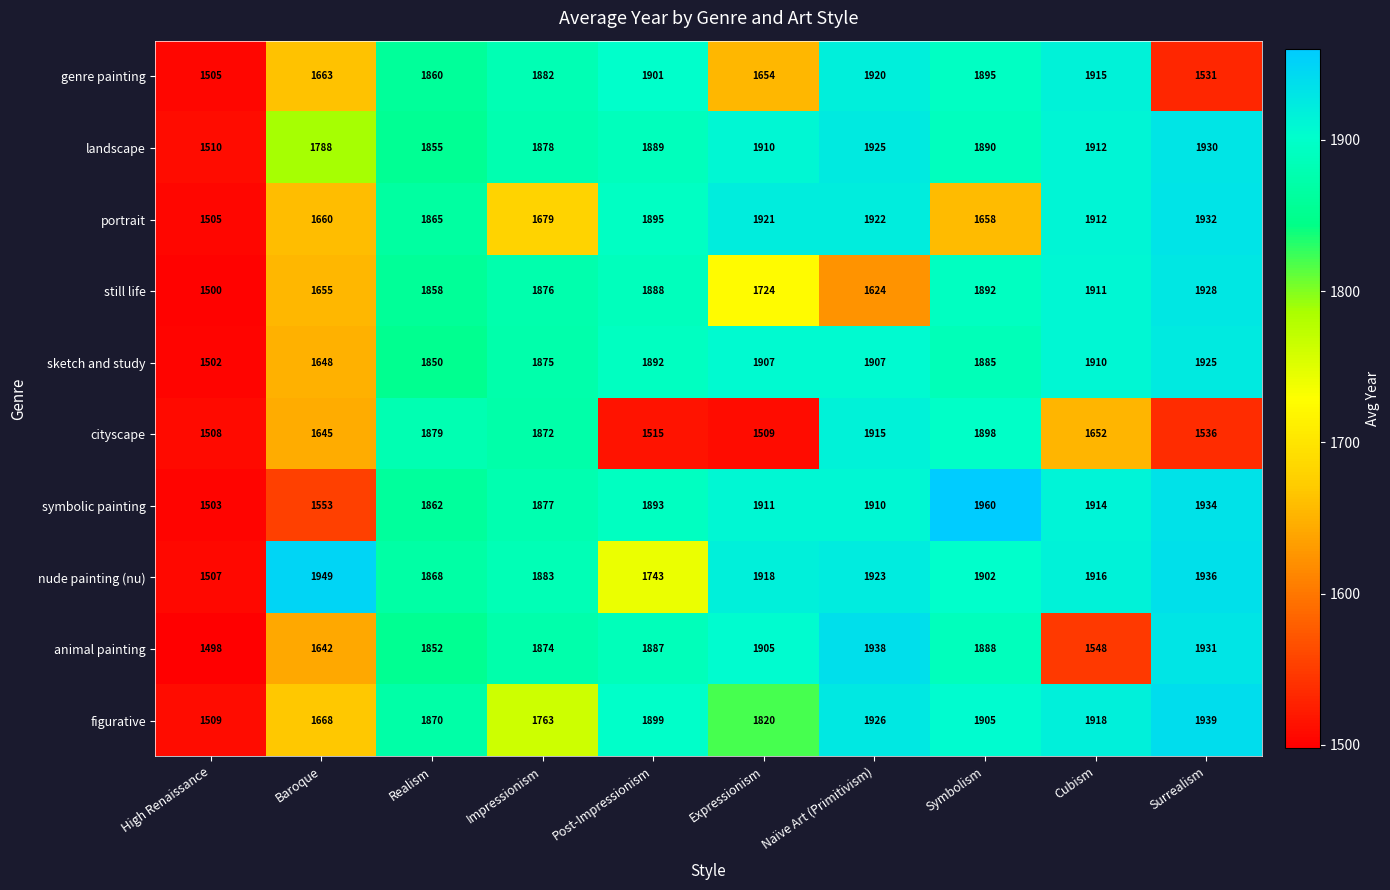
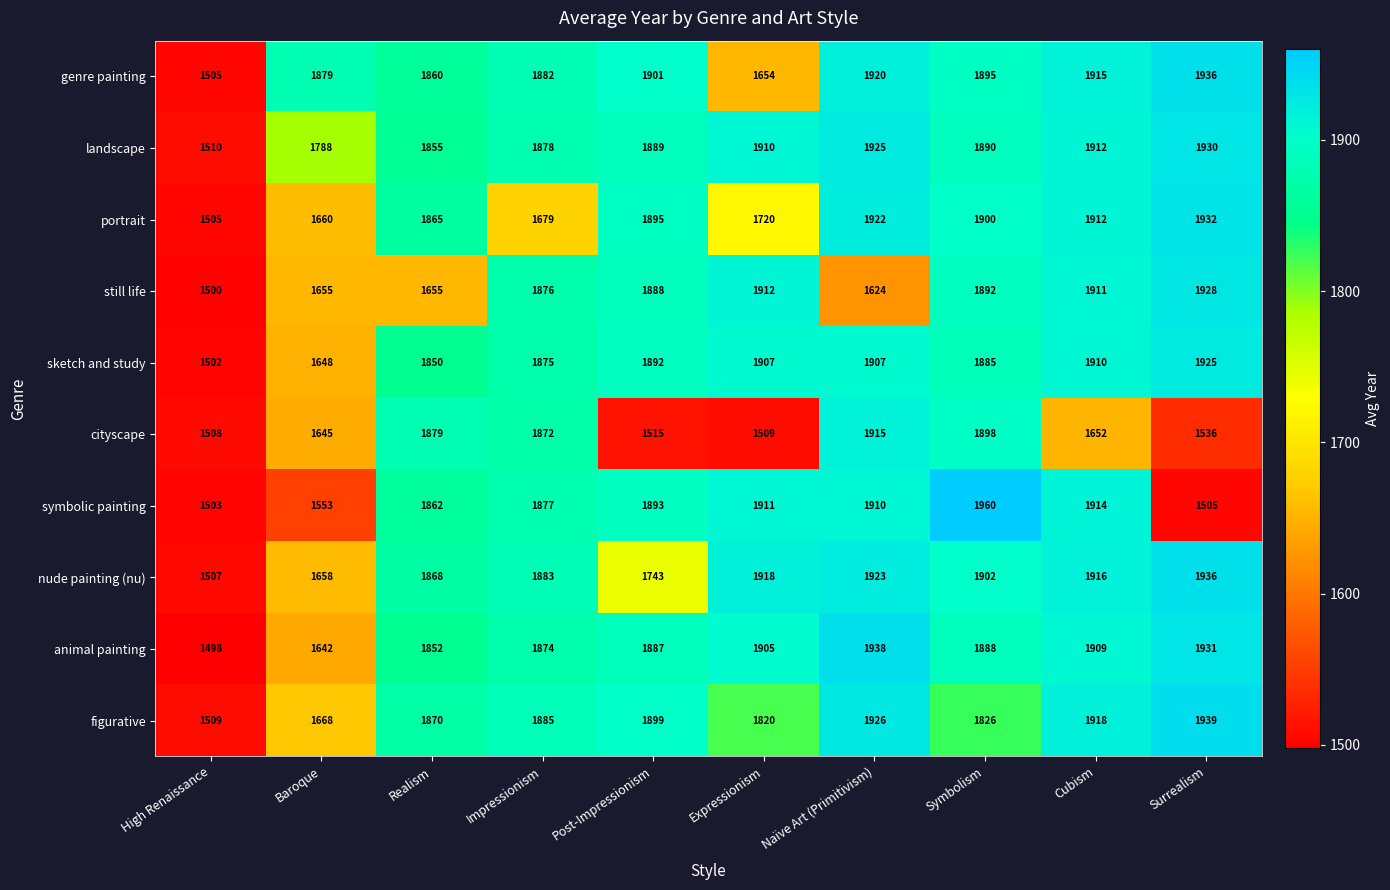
genre painting, Baroque: 1663 -> 1879
genre painting, Surrealism: 1531 -> 1936
portrait, Expressionism: 1921 -> 1720
portrait, Symbolism: 1658 -> 1900
still life, Realism: 1858 -> 1655
still life, Expressionism: 1724 -> 1912
symbolic painting, Surrealism: 1934 -> 1505
nude painting (nu), Baroque: 1949 -> 1658
animal painting, Cubism: 1548 -> 1909
figurative, Impressionism: 1763 -> 1885
figurative, Symbolism: 1905 -> 1826
